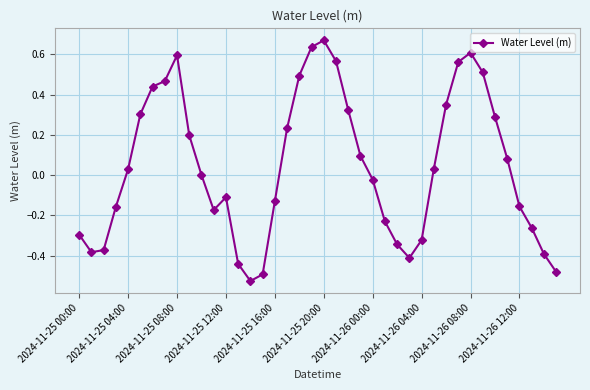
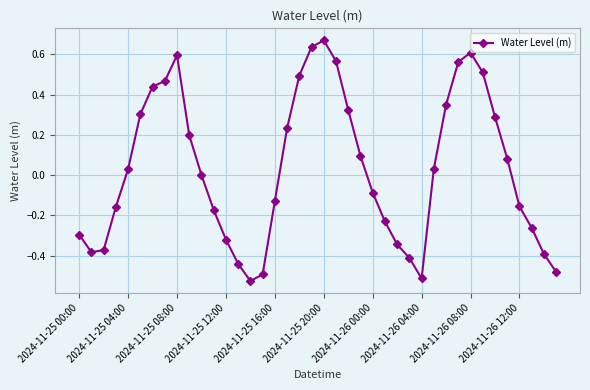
2024-11-25 12:00: -0.11 -> -0.32
2024-11-26 00:00: -0.02 -> -0.09
2024-11-26 04:00: -0.32 -> -0.51
